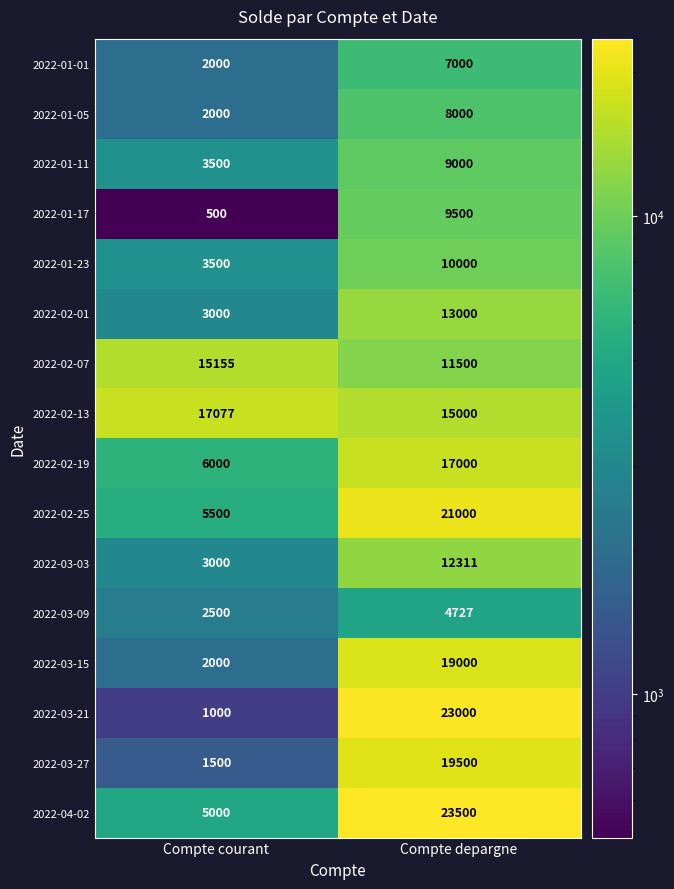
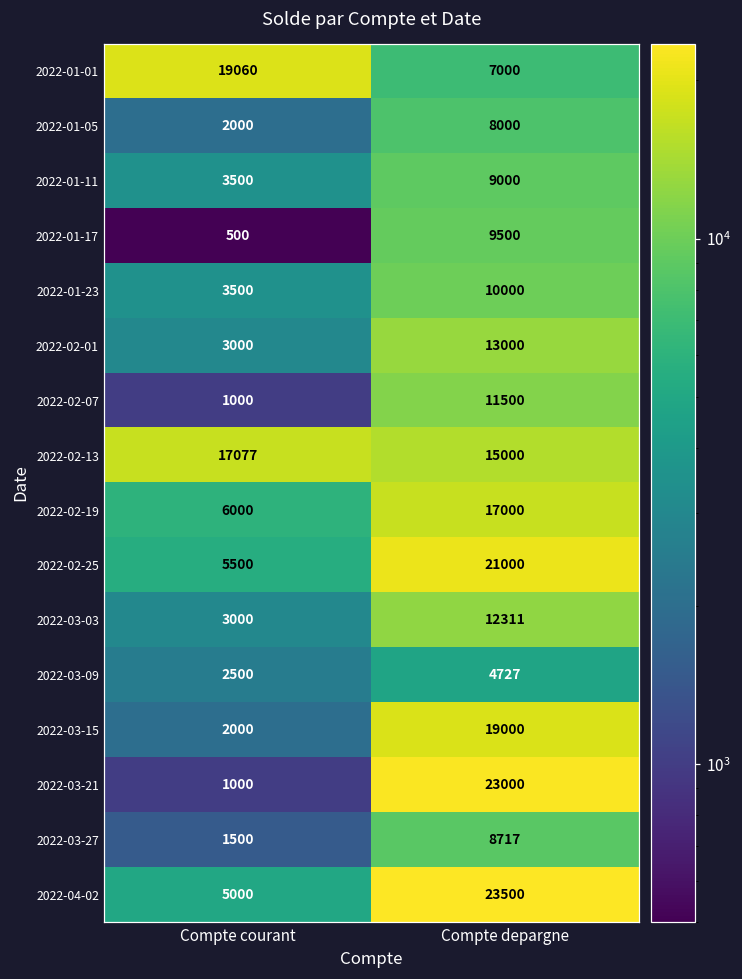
2022-01-01, Compte courant: 2000 -> 19060
2022-02-07, Compte courant: 15155 -> 1000
2022-03-27, Compte depargne: 19500 -> 8717
